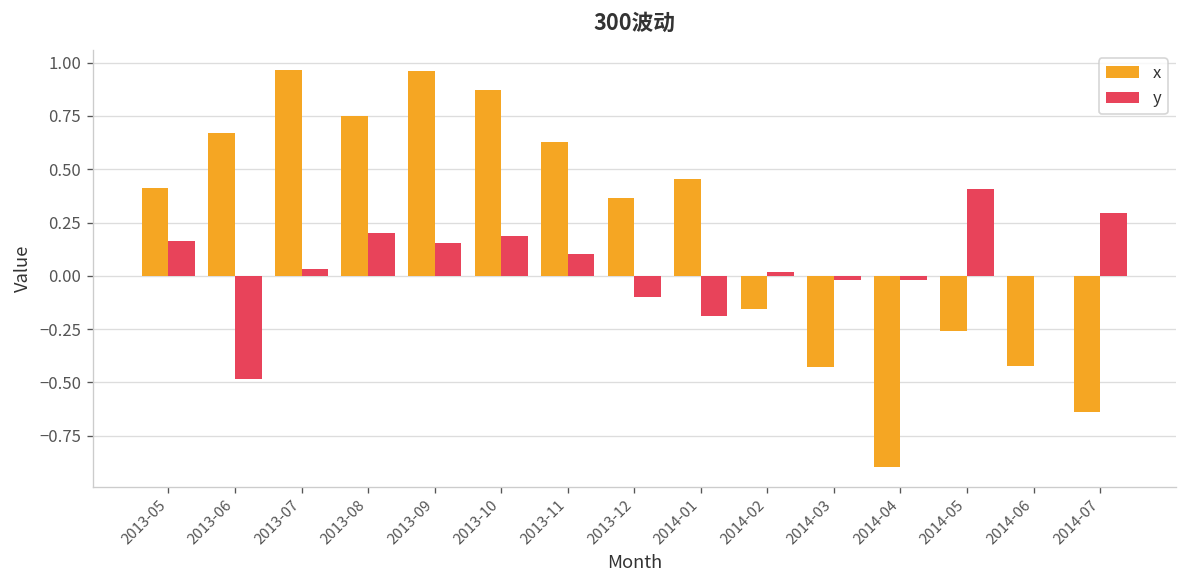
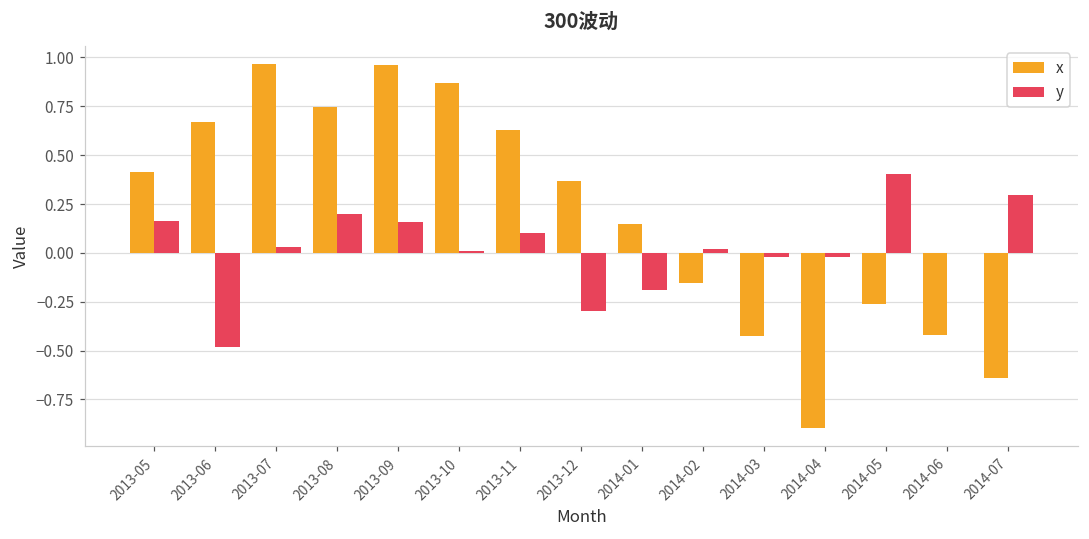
y, 2013-10: 0.19 -> 0.01
y, 2013-12: -0.10 -> -0.30
x, 2014-01: 0.45 -> 0.15
